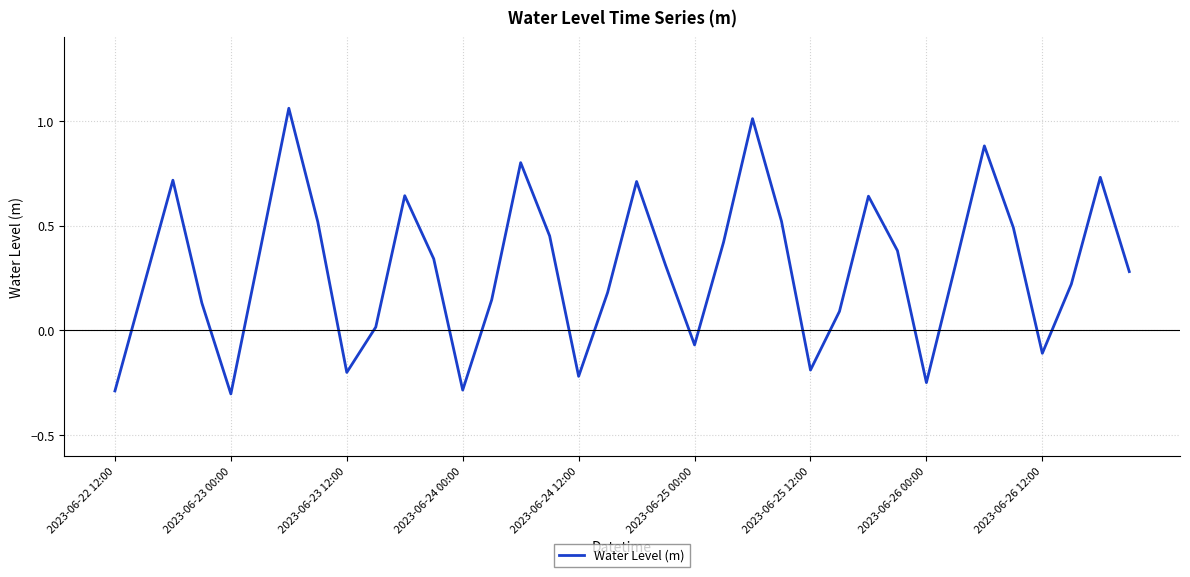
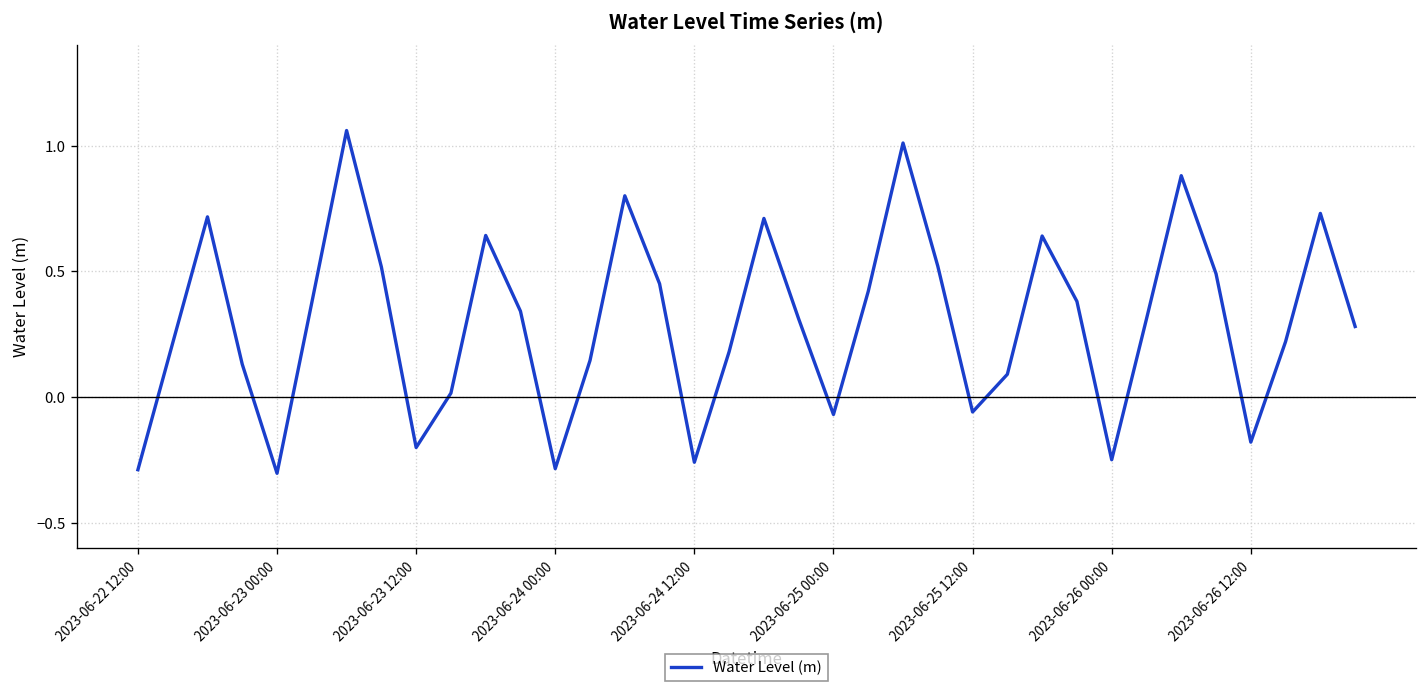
2023-06-24 12:00: -0.22 -> -0.26
2023-06-25 12:00: -0.19 -> -0.06
2023-06-26 12:00: -0.11 -> -0.18
